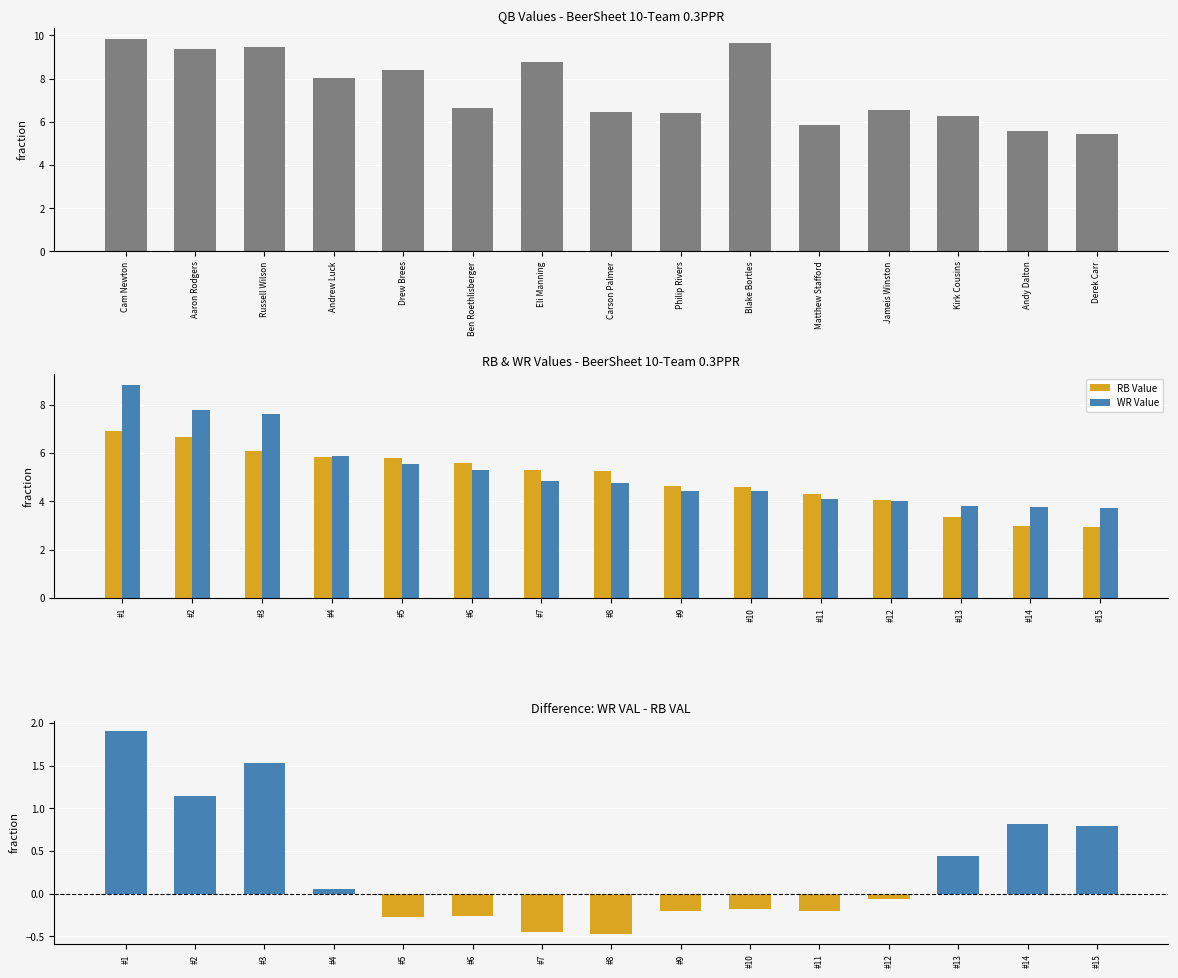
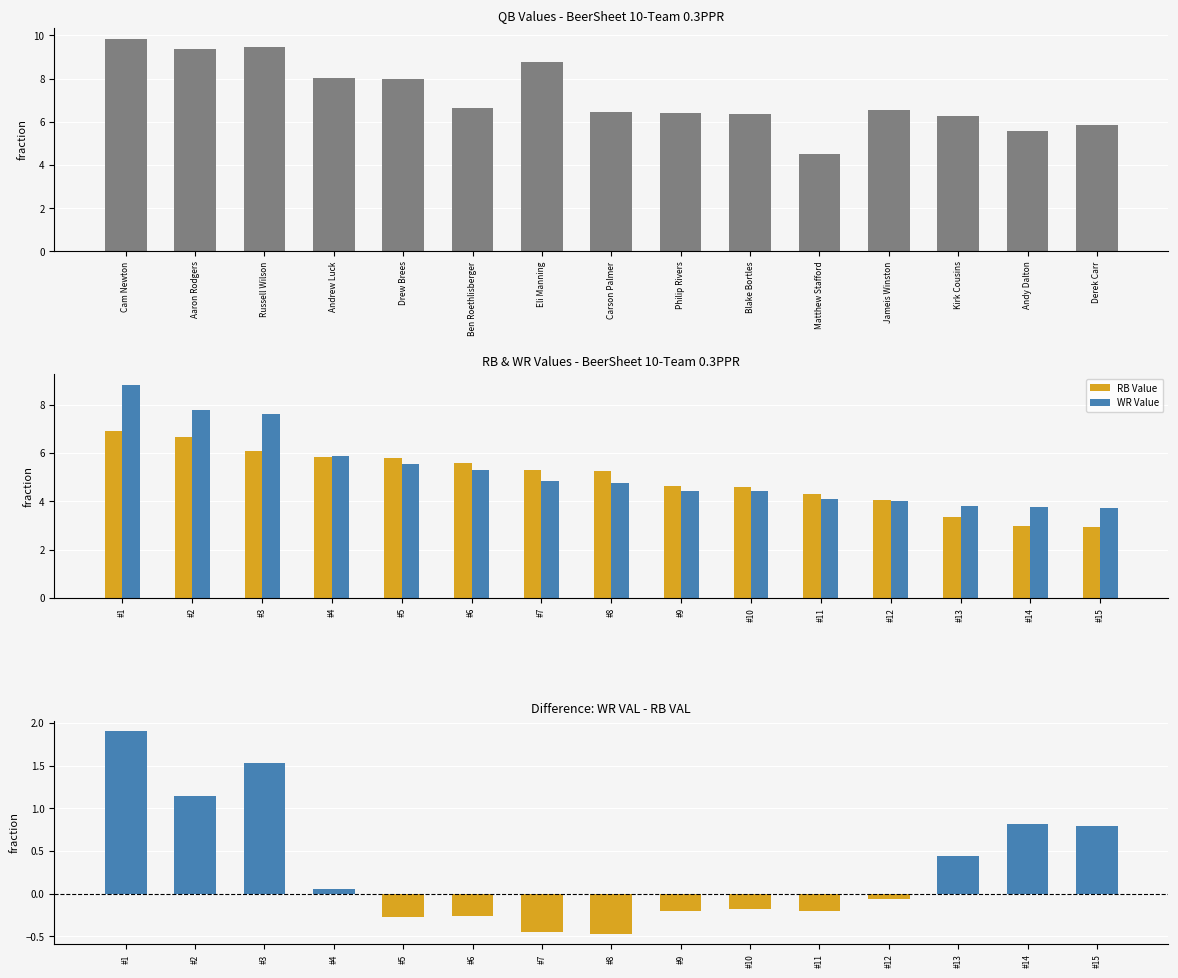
QB Values - BeerSheet 10-Team 0.3PPR, Drew Brees: 8.4 -> 8.0
QB Values - BeerSheet 10-Team 0.3PPR, Blake Bortles: 9.6 -> 6.3
QB Values - BeerSheet 10-Team 0.3PPR, Matthew Stafford: 5.8 -> 4.5
QB Values - BeerSheet 10-Team 0.3PPR, Derek Carr: 5.4 -> 5.8
